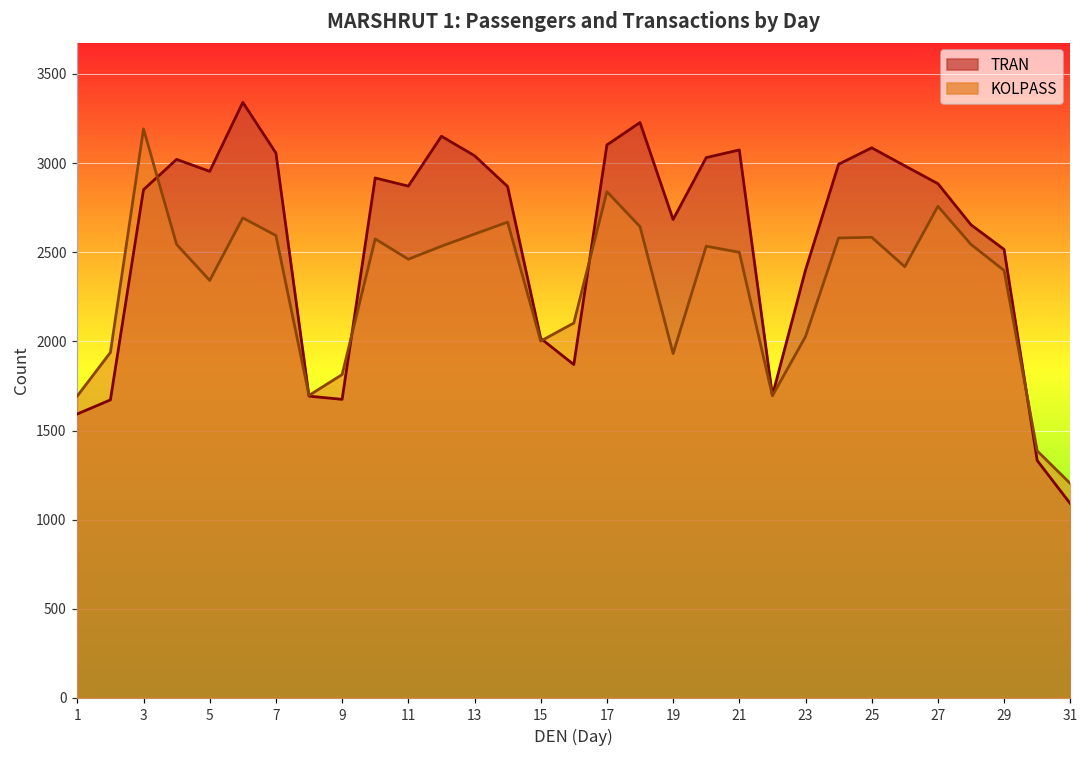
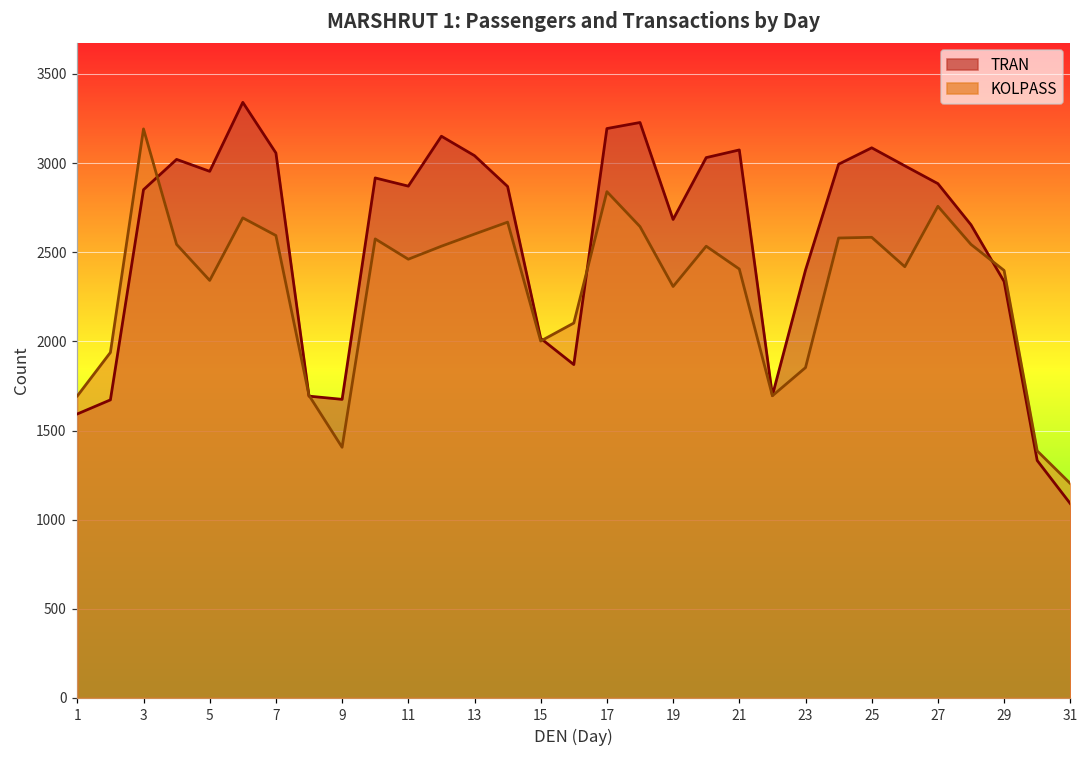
KOLPASS, 9: 1810 -> 1410
TRAN, 17: 3100 -> 3190
KOLPASS, 19: 1930 -> 2310
KOLPASS, 21: 2500 -> 2410
KOLPASS, 23: 2030 -> 1850
TRAN, 29: 2520 -> 2340
